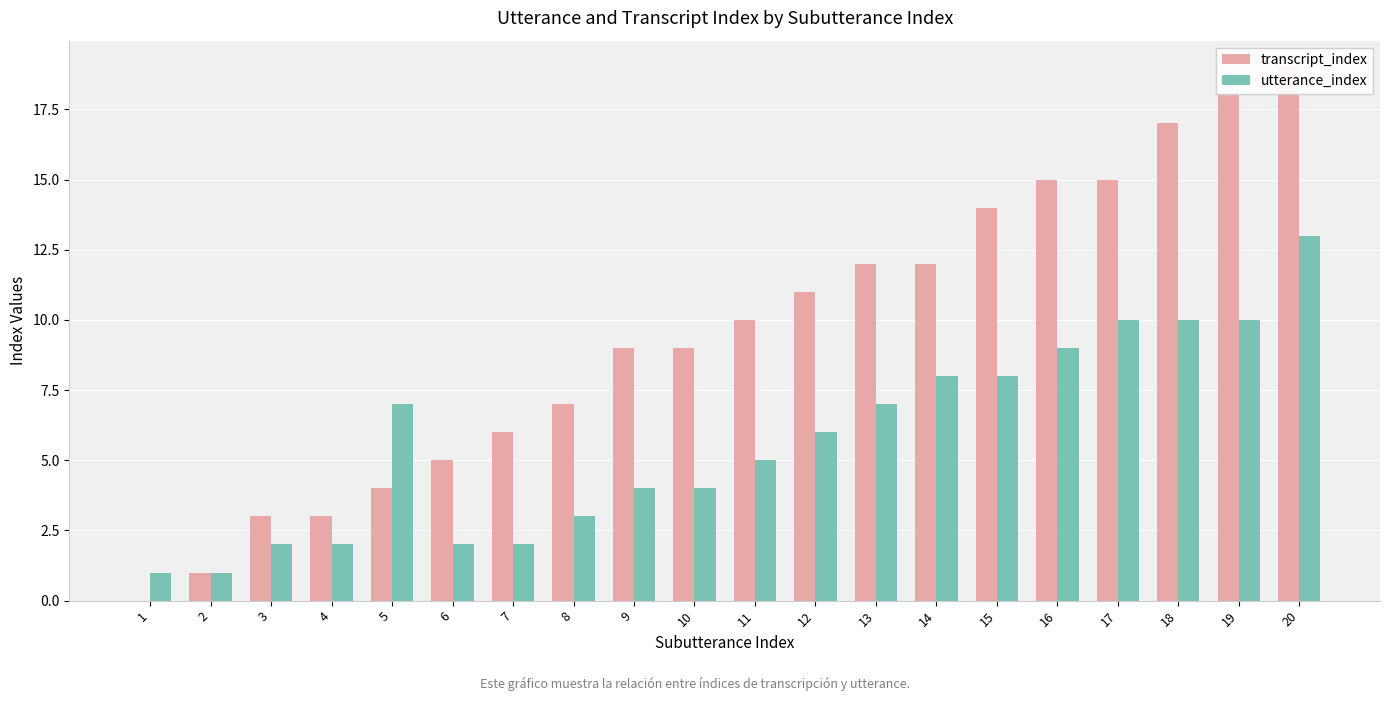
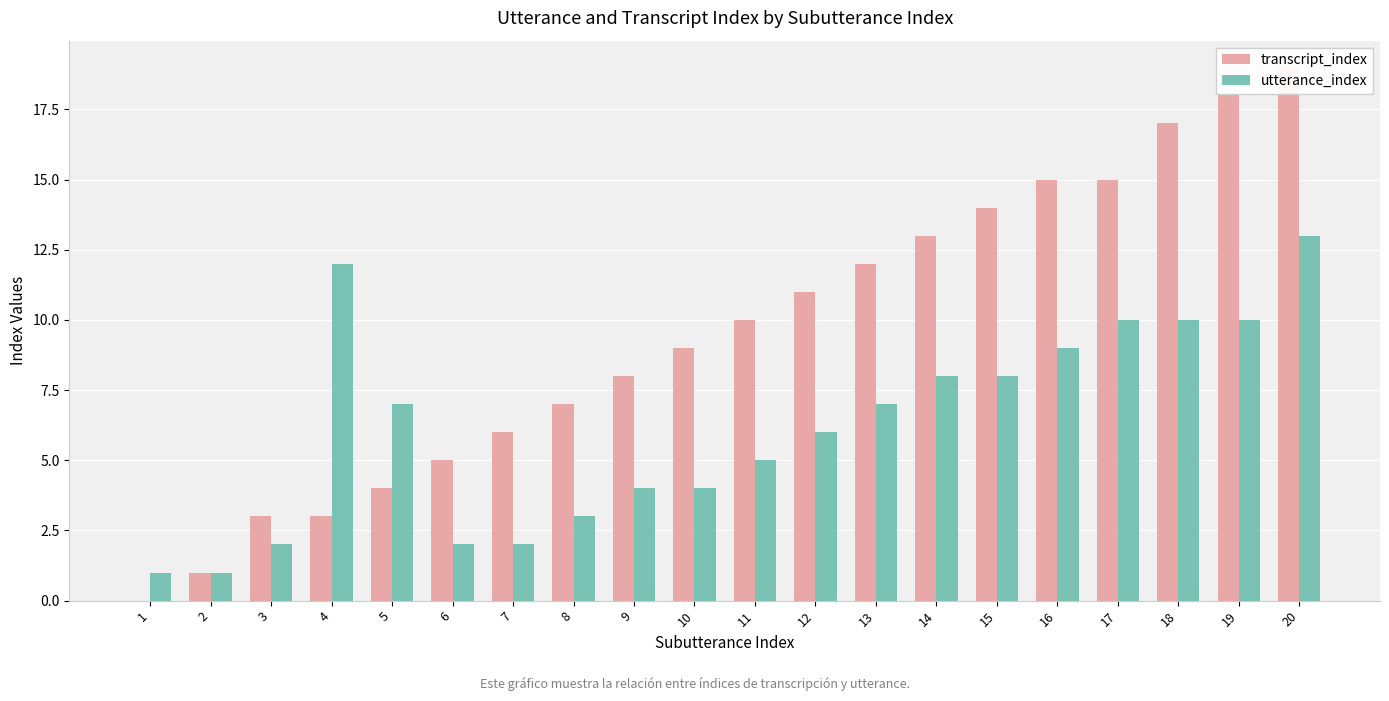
utterance_index, 4: 2 -> 12
transcript_index, 9: 9 -> 8
transcript_index, 14: 12 -> 13
